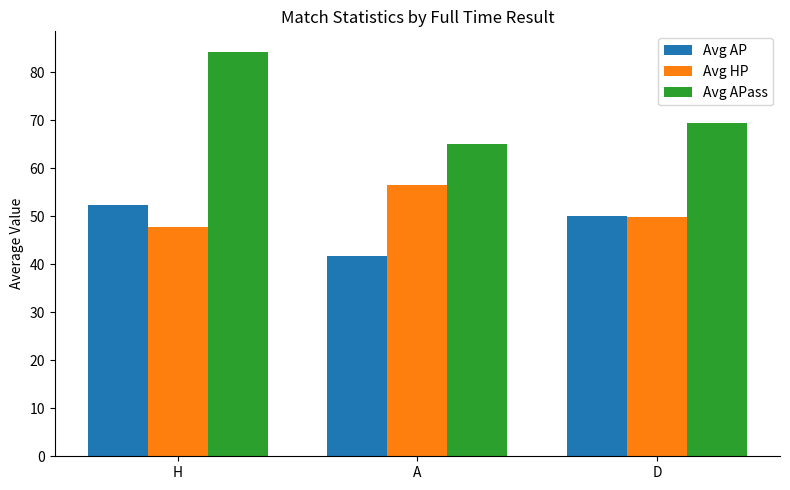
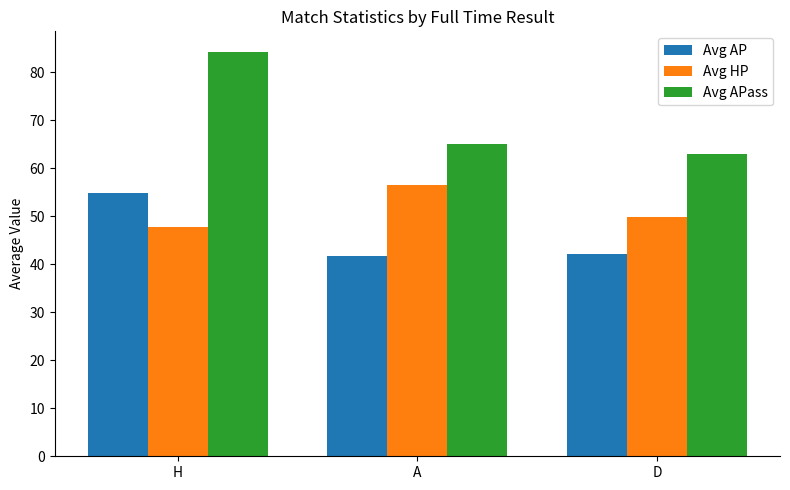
Avg AP, H: 52 -> 55
Avg AP, D: 50 -> 42
Avg APass, D: 70 -> 63
